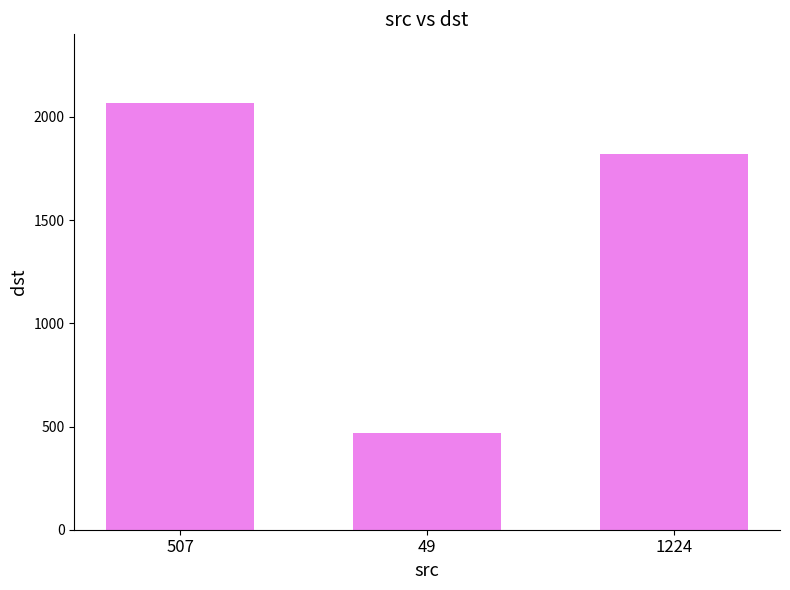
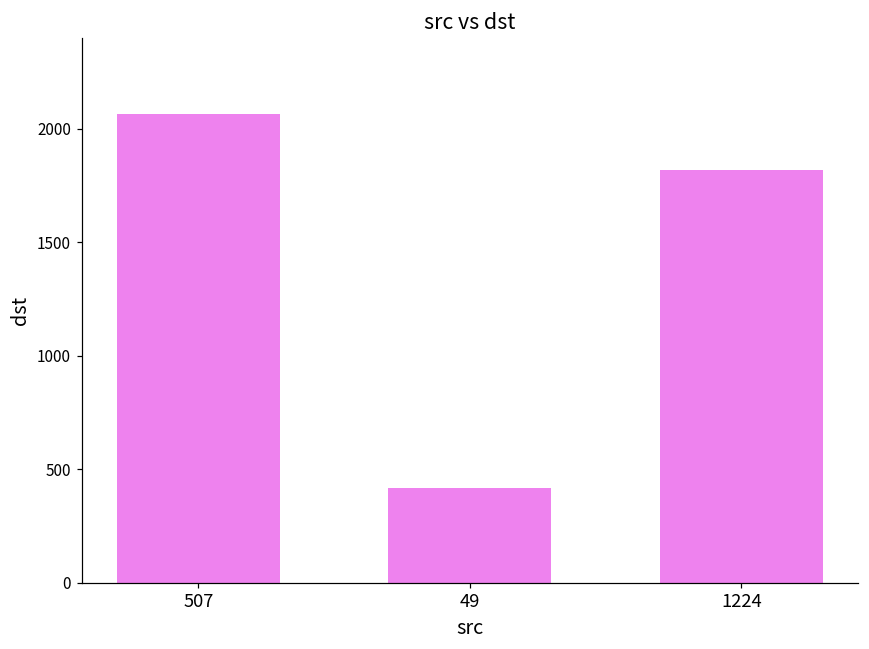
49: 470 -> 420
